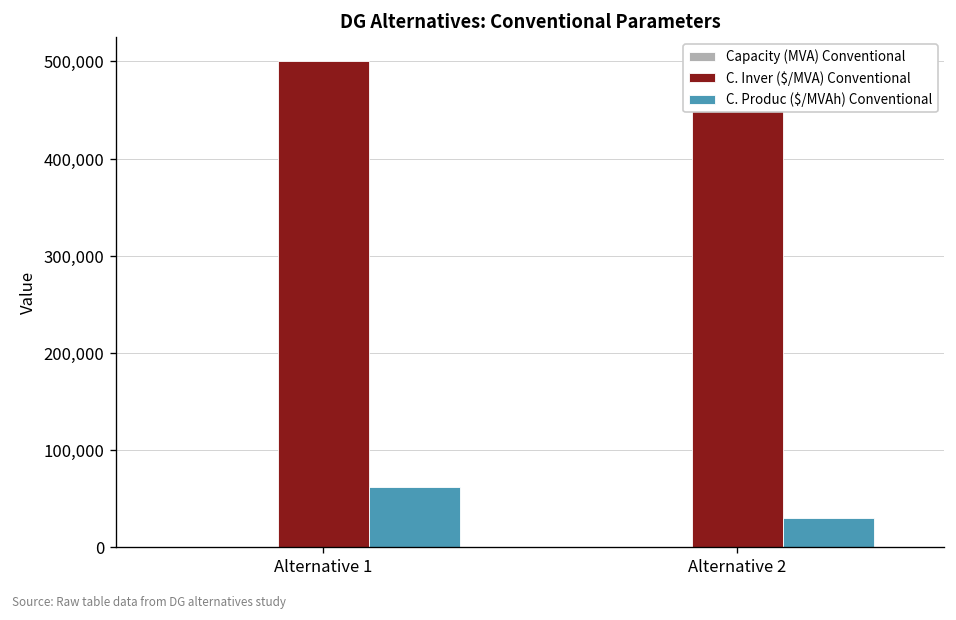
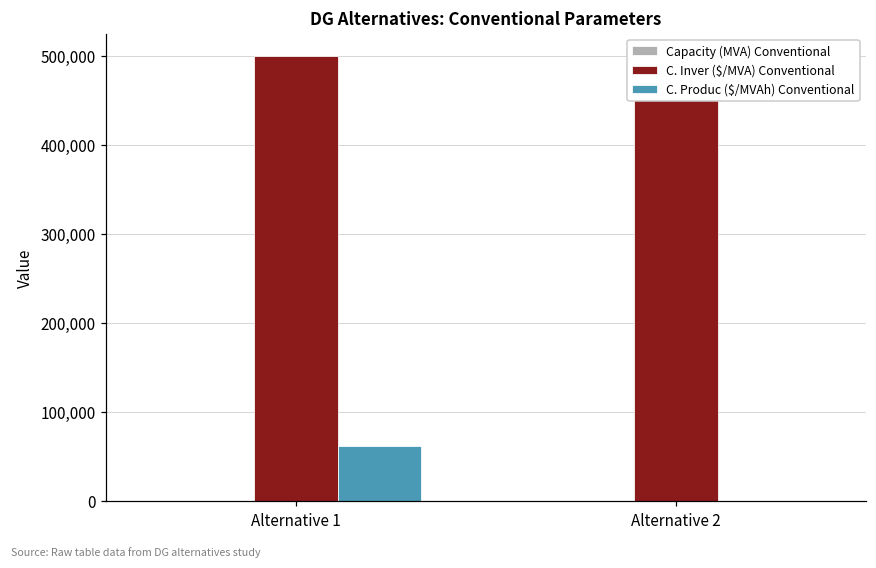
C. Produc ($/MVAh) Conventional, Alternative 2: 30,000 -> 0
